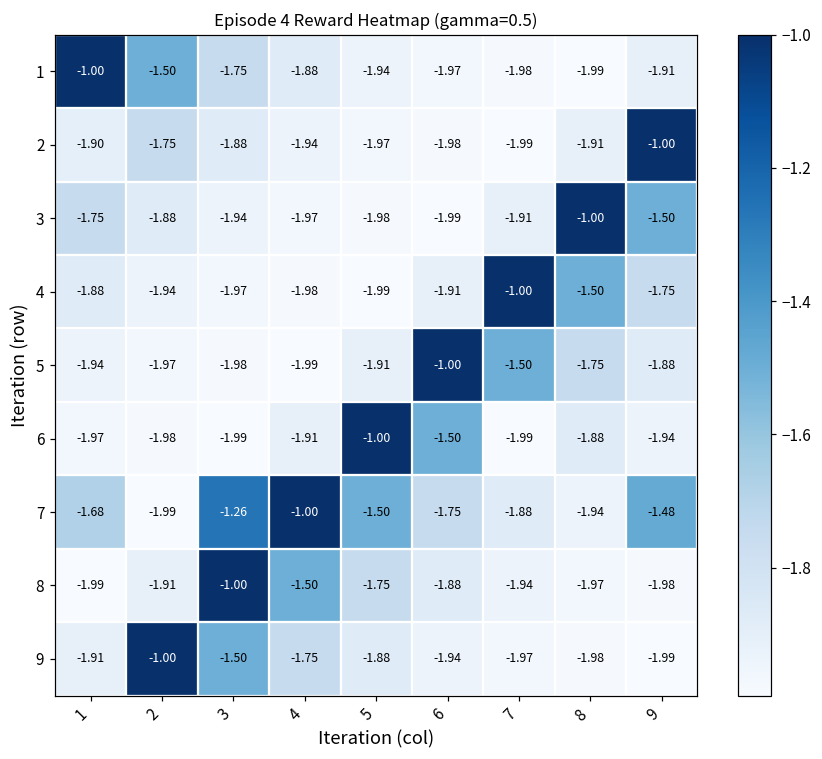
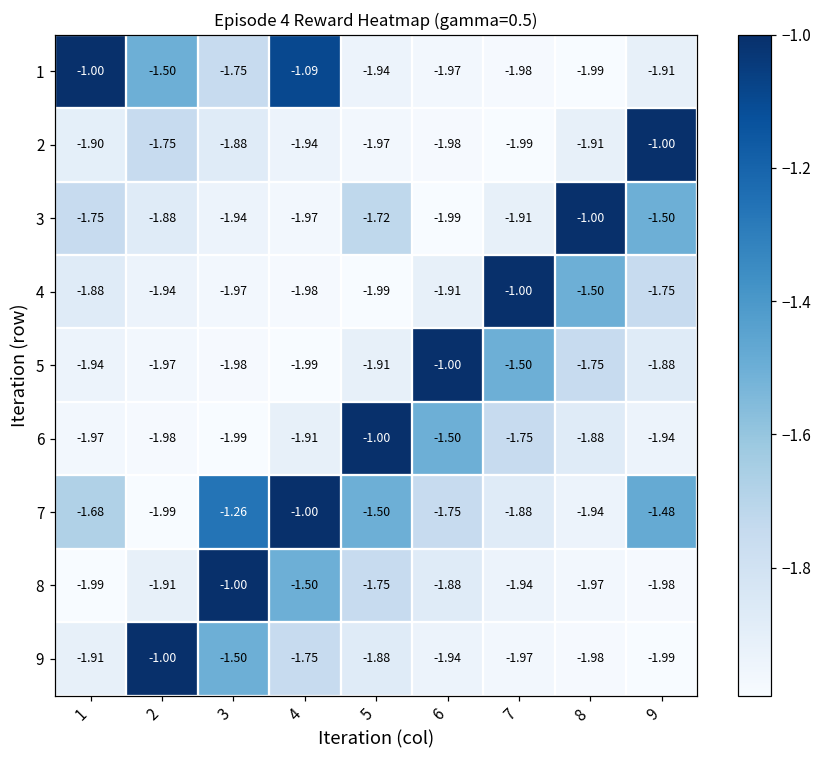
1, 4: -1.88 -> -1.09
3, 5: -1.98 -> -1.72
6, 7: -1.99 -> -1.75
